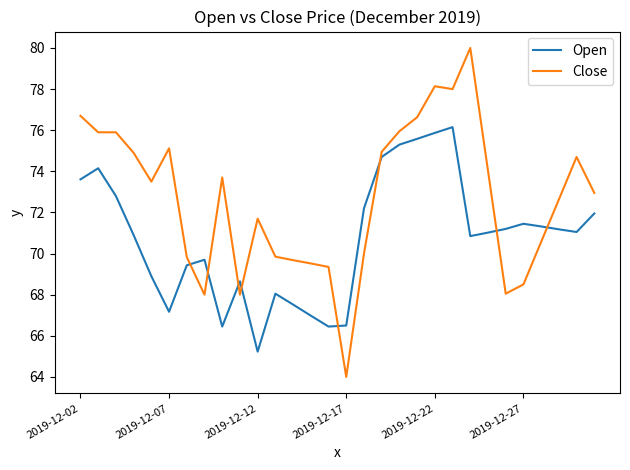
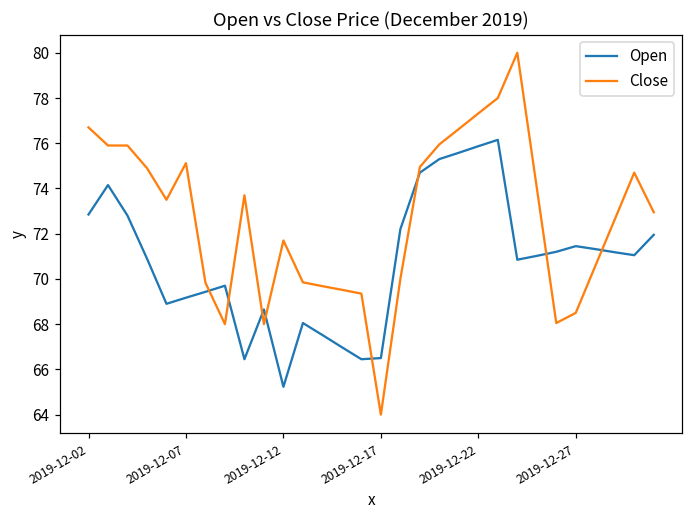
Open, 2019-12-02: 73.6 -> 72.9
Open, 2019-12-07: 67.2 -> 69.2
Close, 2019-12-22: 78.1 -> 77.3
